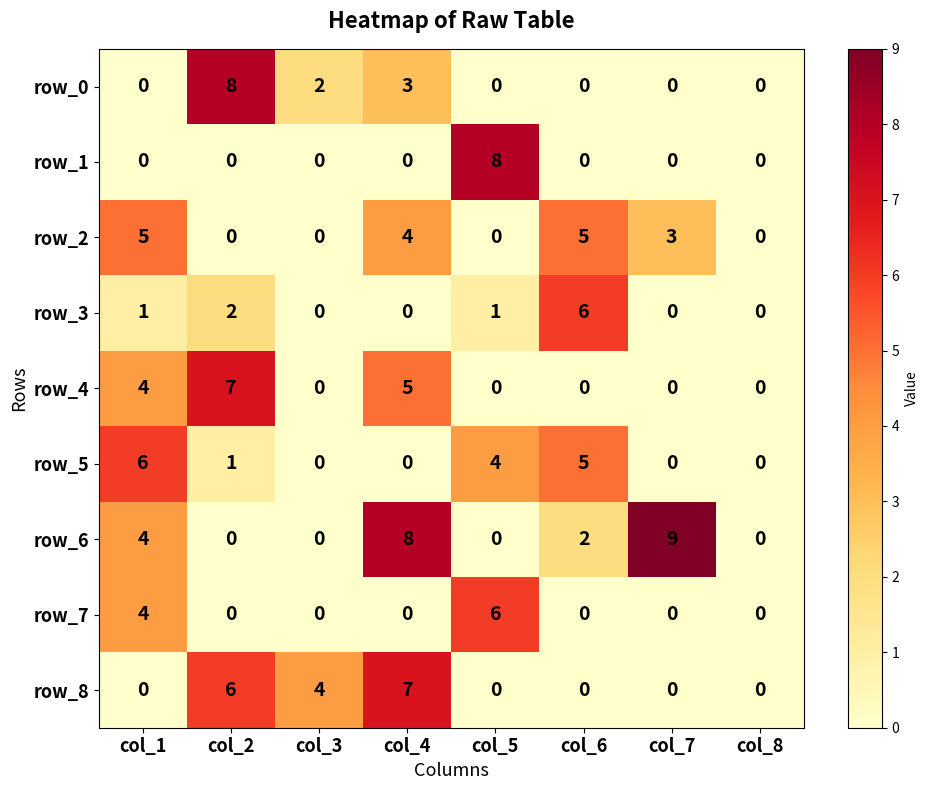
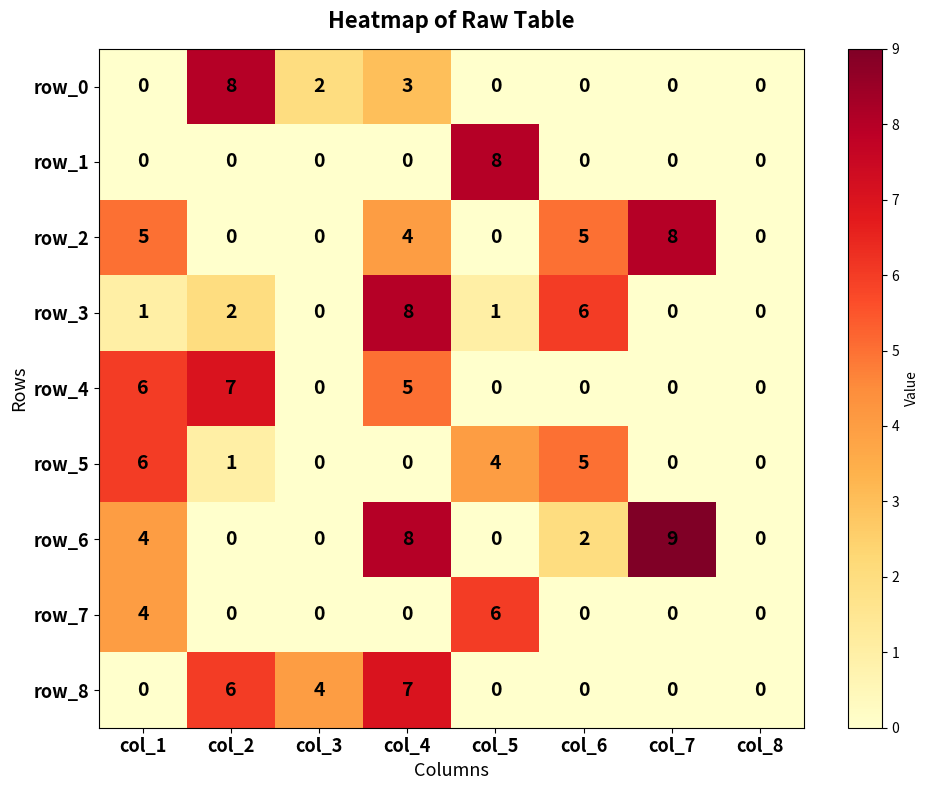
row_2, col_7: 3 -> 8
row_3, col_4: 0 -> 8
row_4, col_1: 4 -> 6
